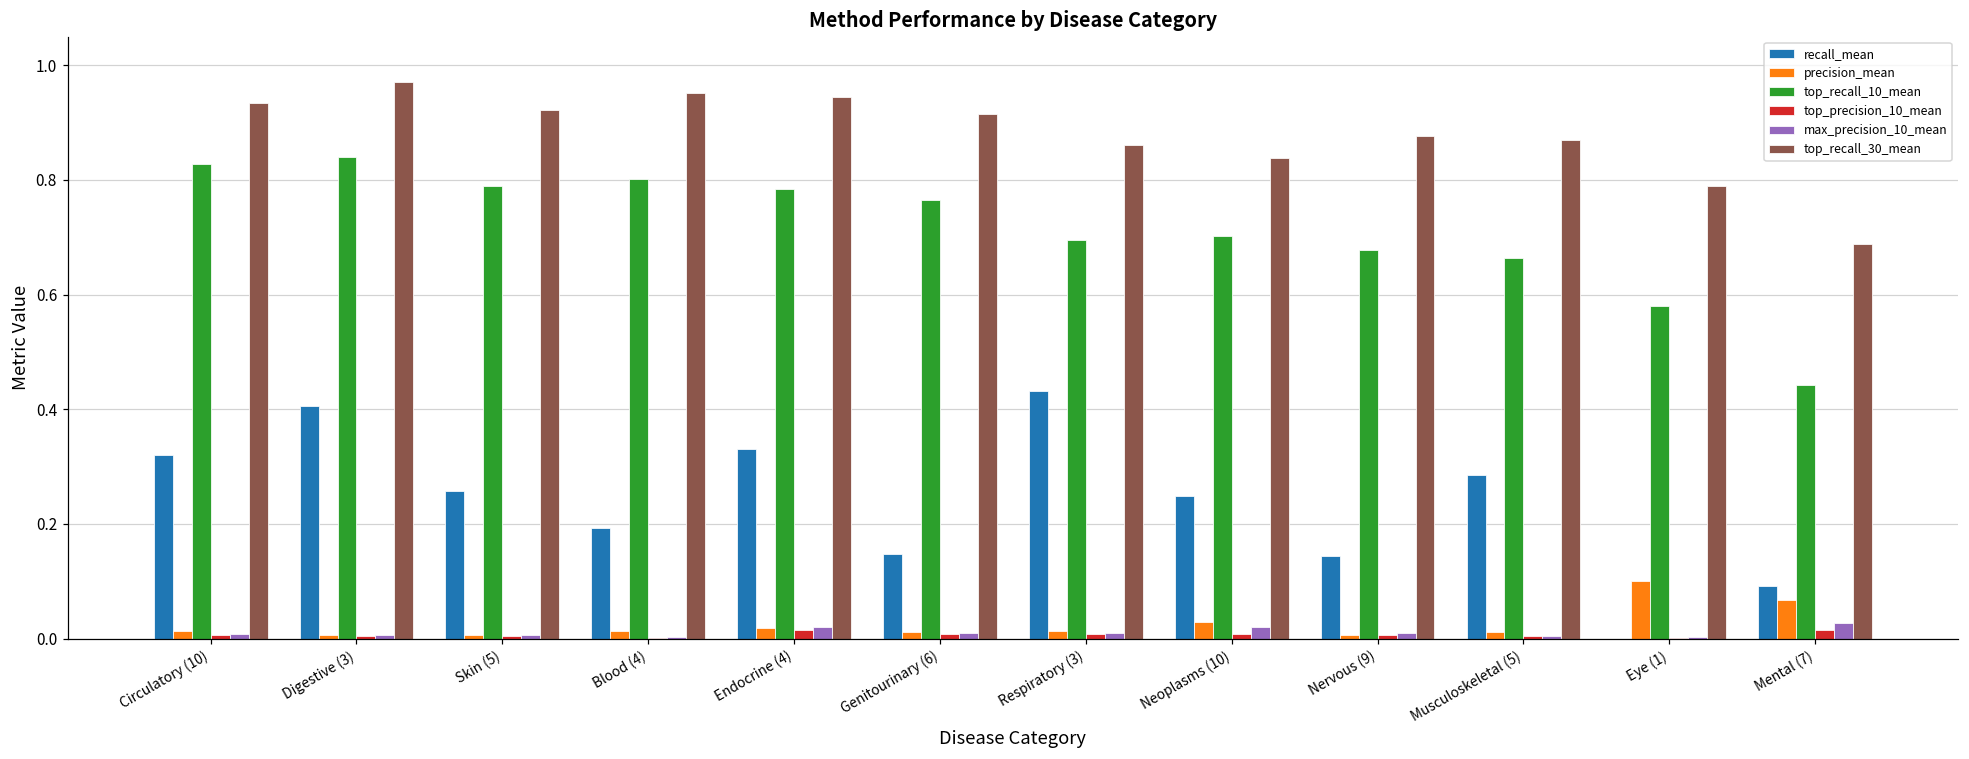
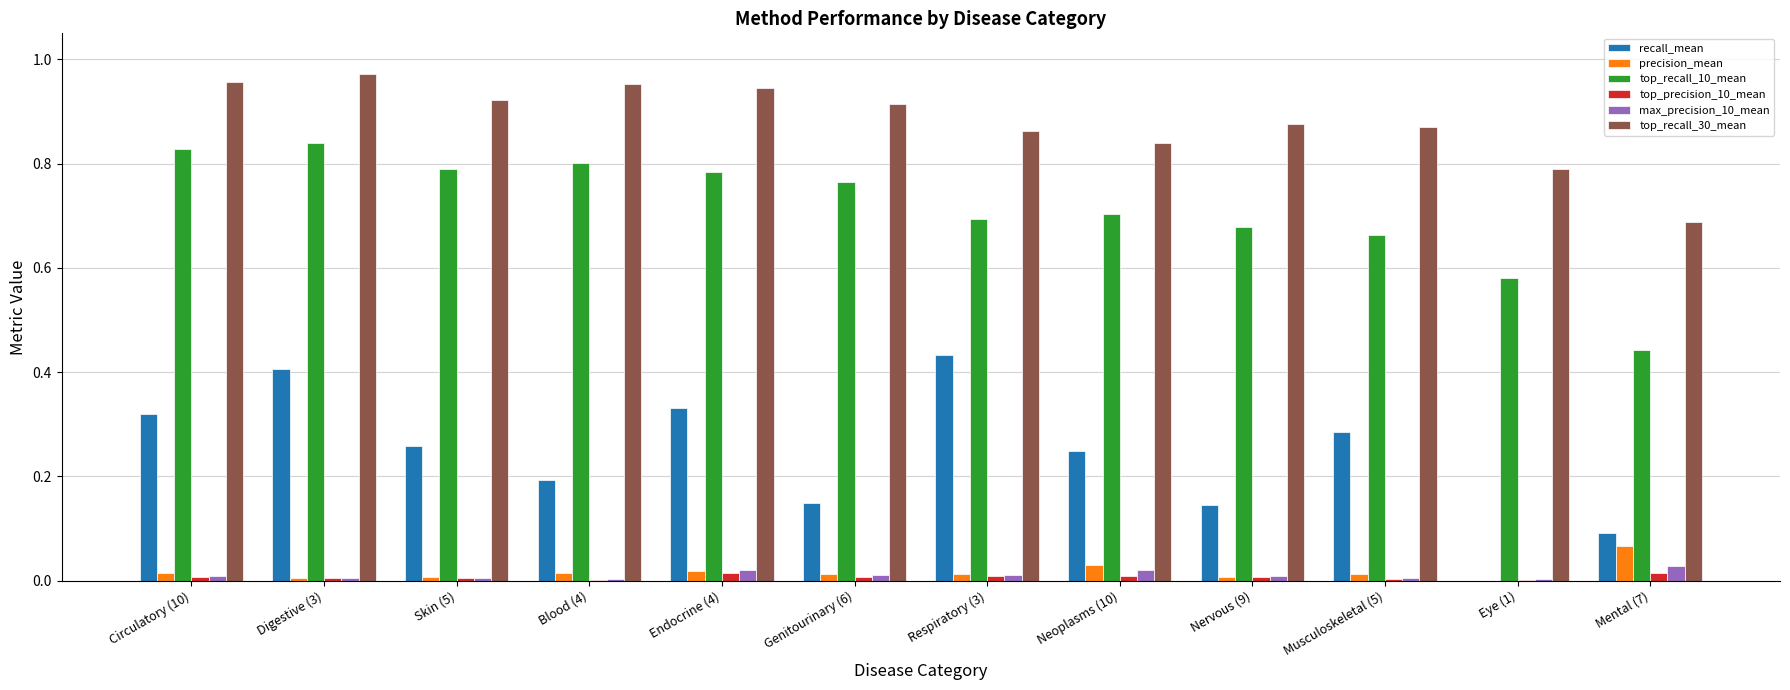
top_recall_30_mean, Circulatory (10): 0.93 -> 0.96
precision_mean, Eye (1): 0.1 -> 0.0
